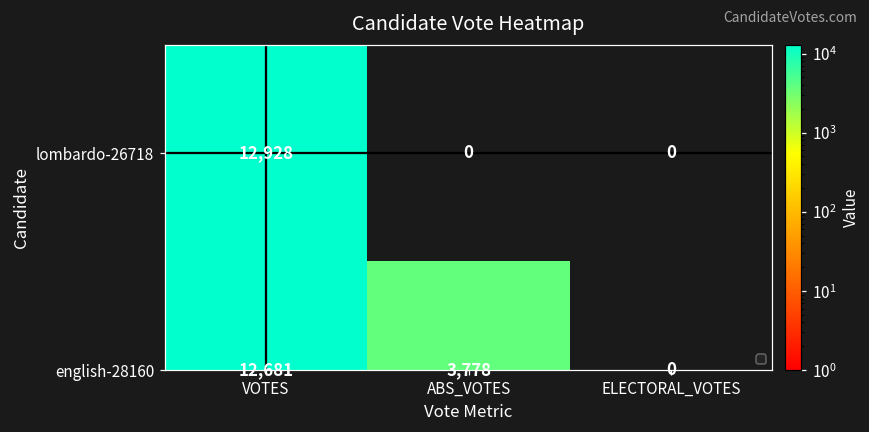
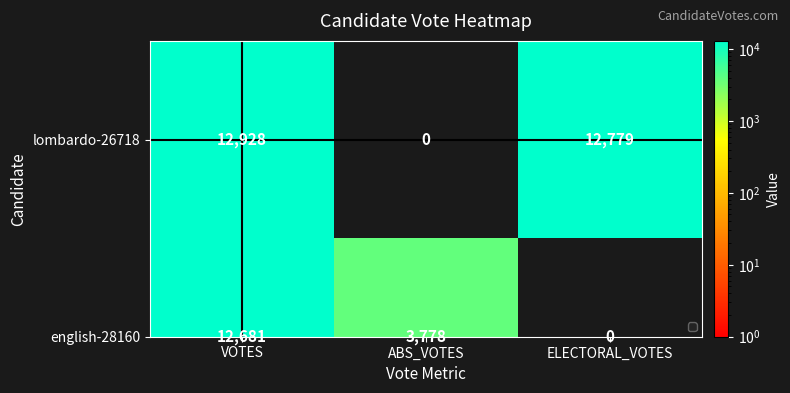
lombardo-26718, ELECTORAL_VOTES: 0 -> 12,779
